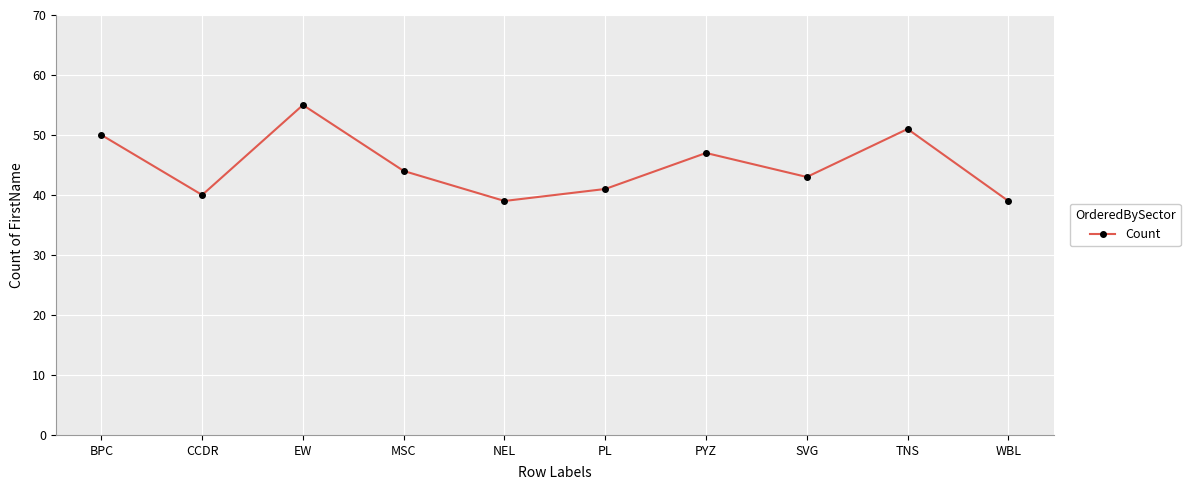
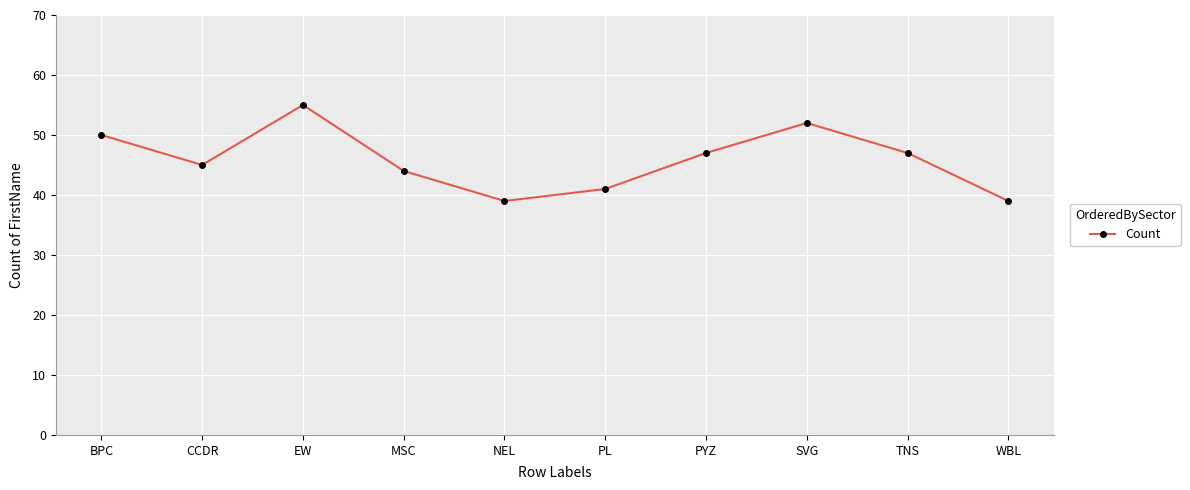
CCDR: 40 -> 45
SVG: 43 -> 52
TNS: 51 -> 47
